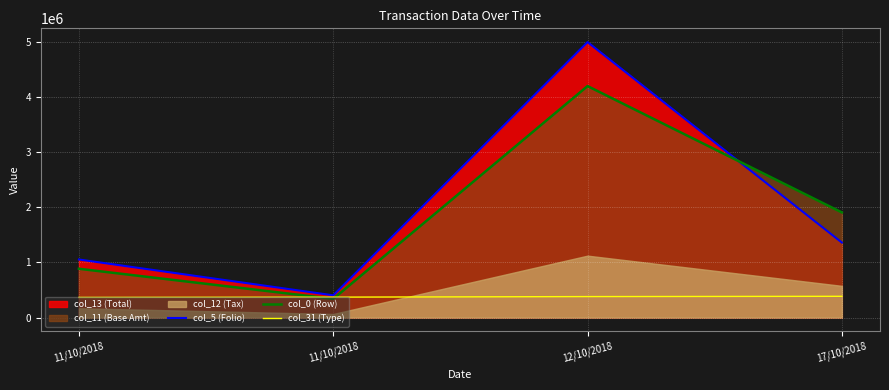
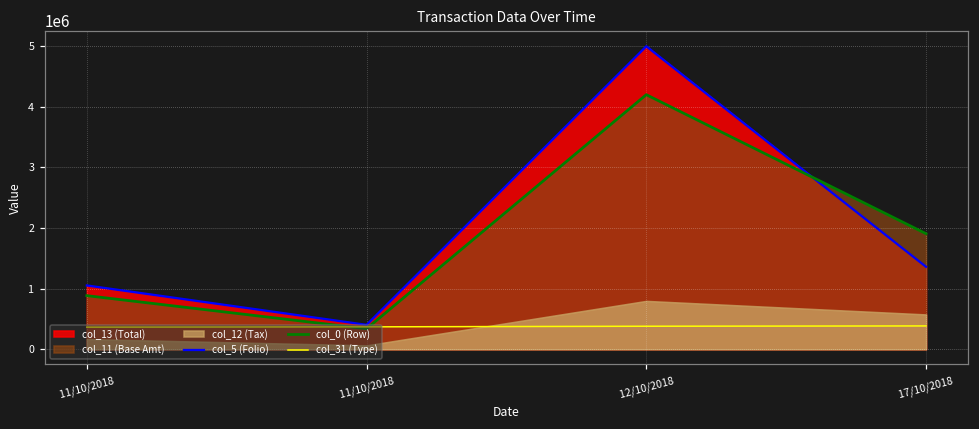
col_12 (Tax), 12/10/2018: 1100000 -> 800000
